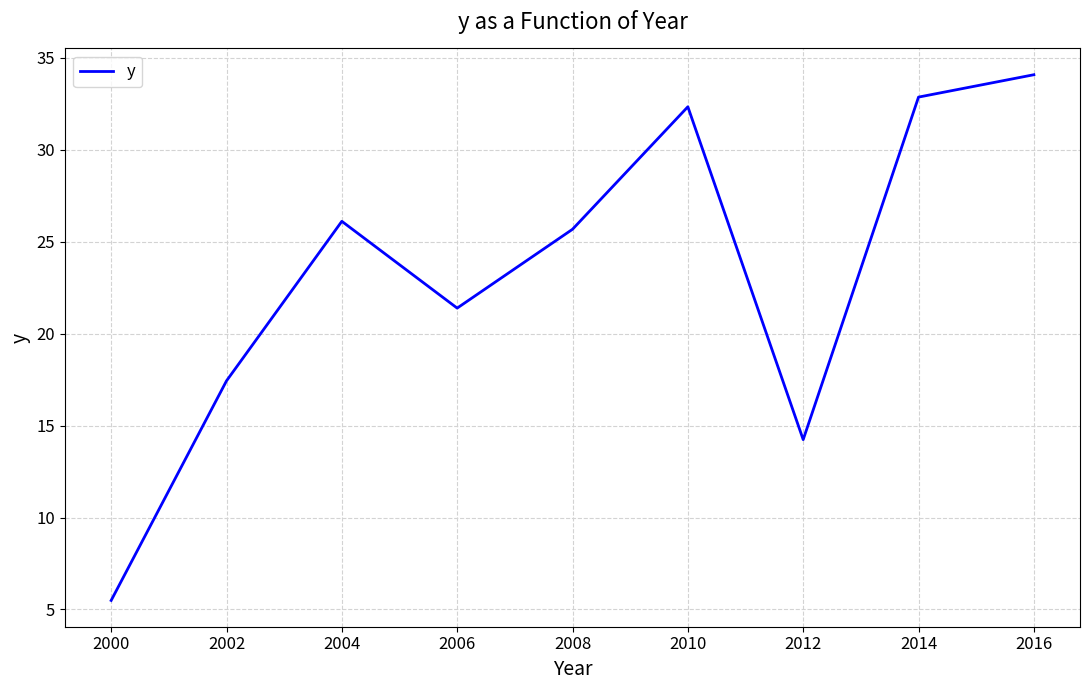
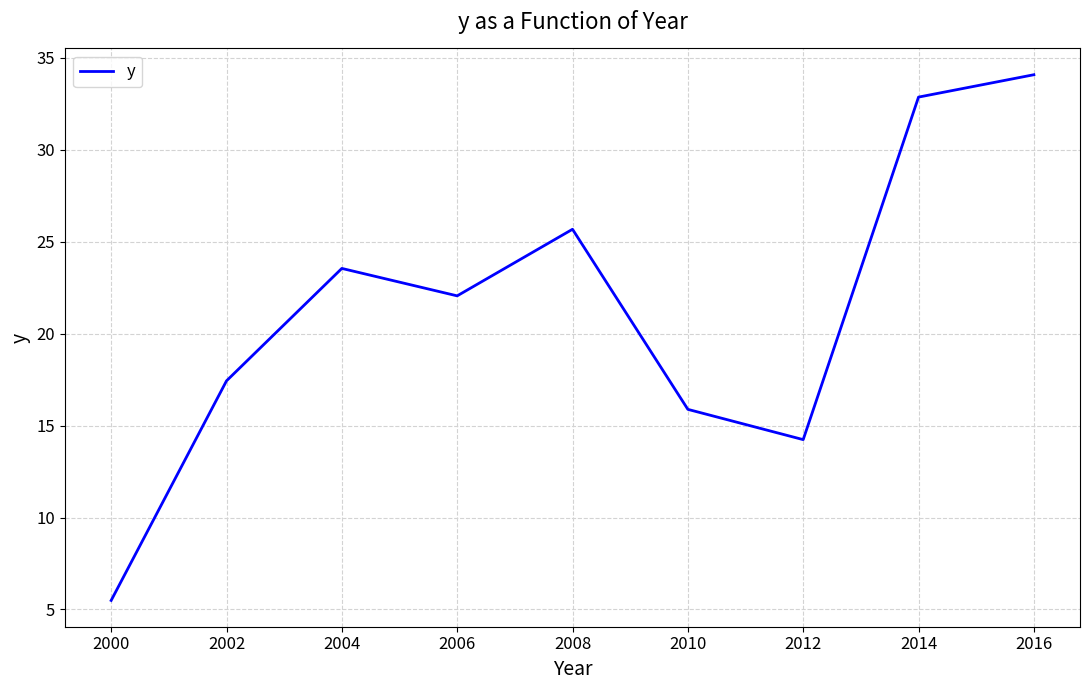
2004: 26.1 -> 23.5
2006: 21.4 -> 22.1
2010: 32.3 -> 15.9
